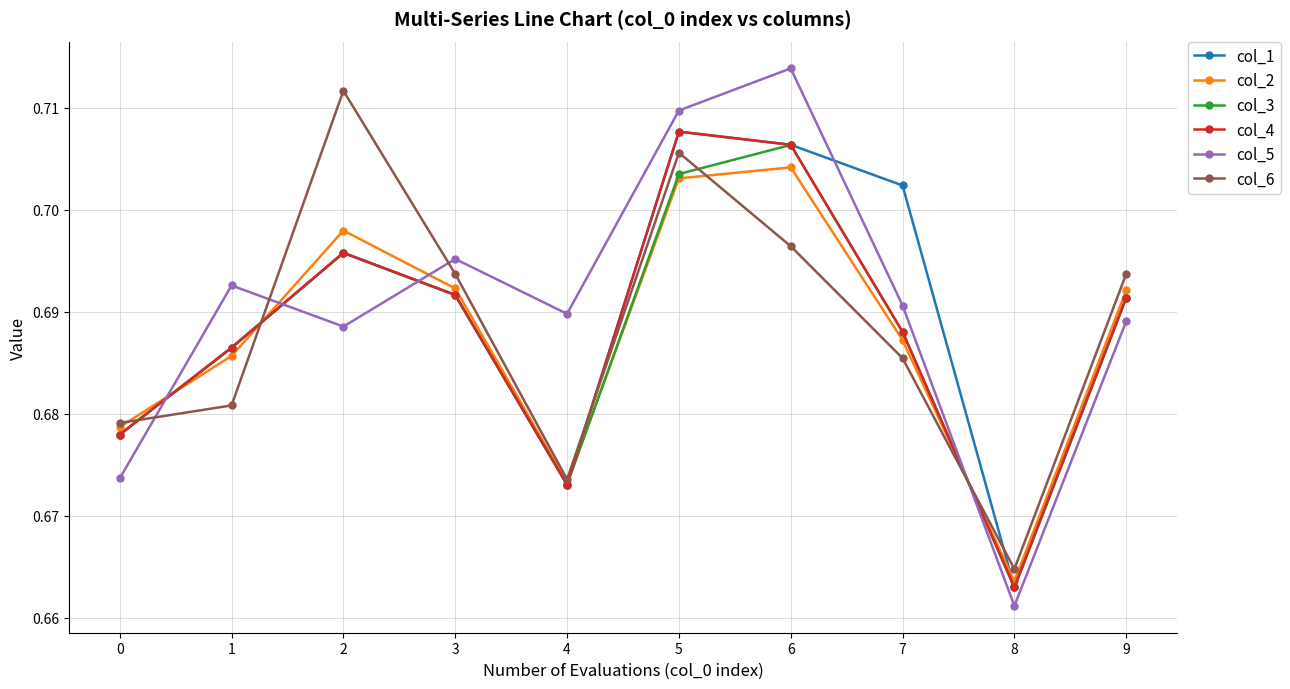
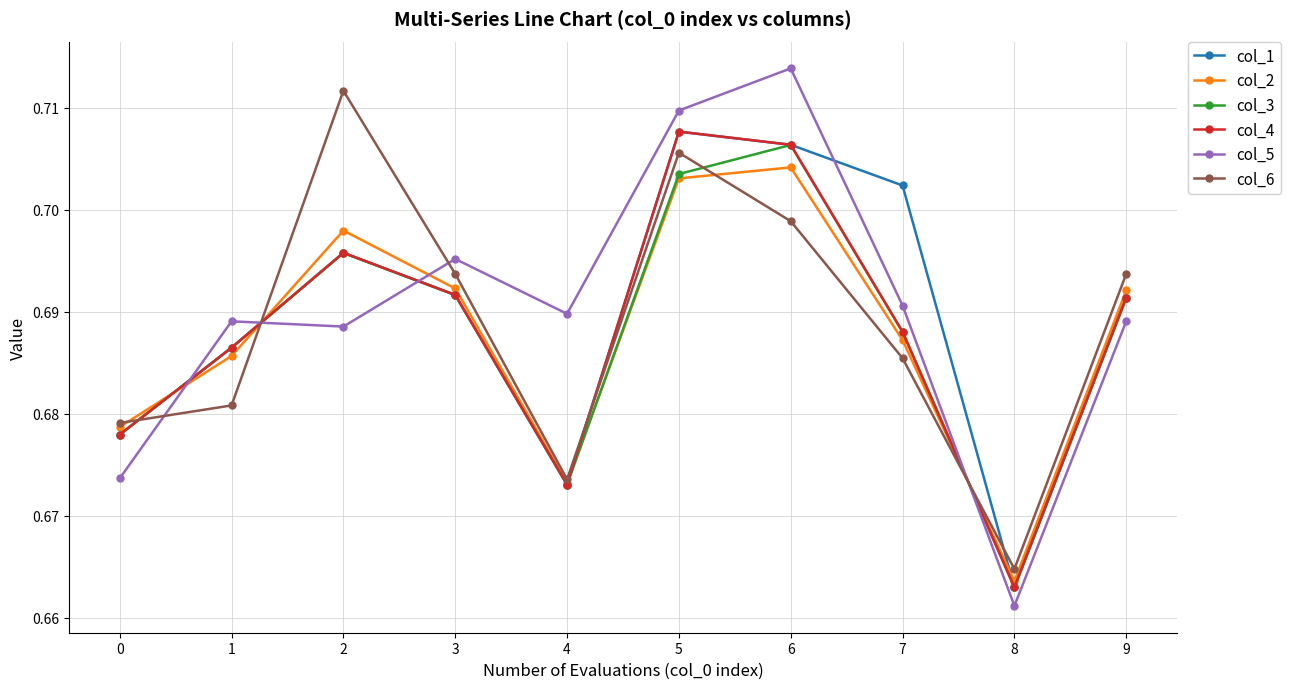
col_5, 1: 0.6926 -> 0.6890
col_6, 6: 0.6964 -> 0.6989
